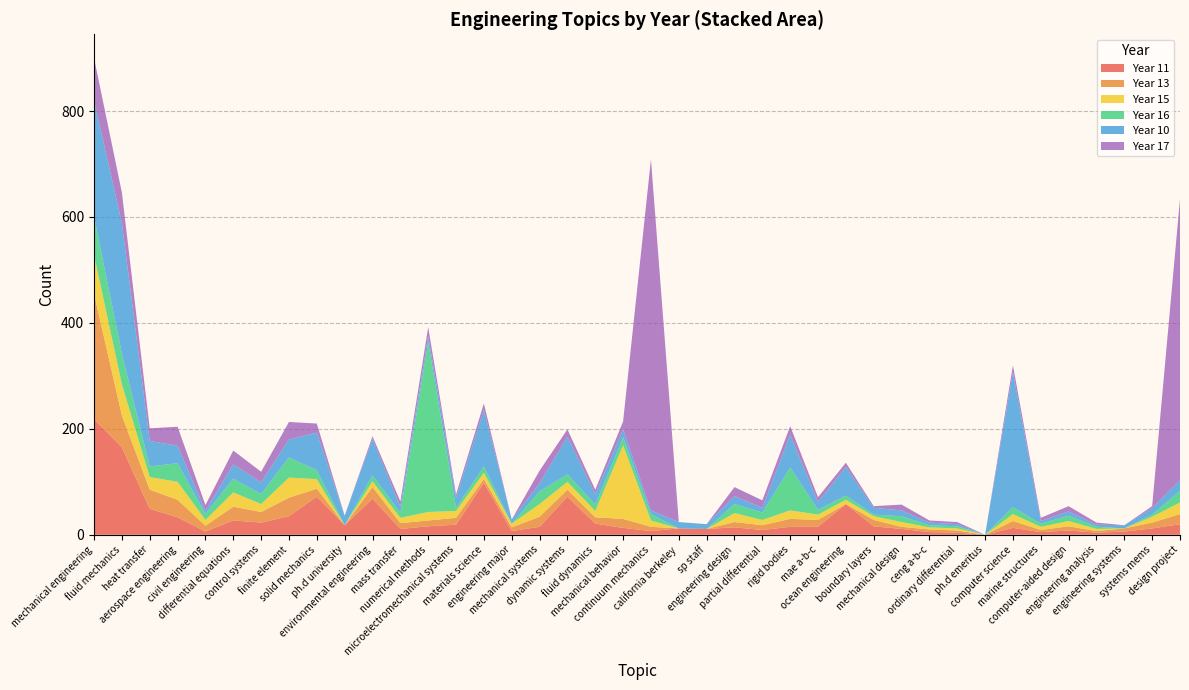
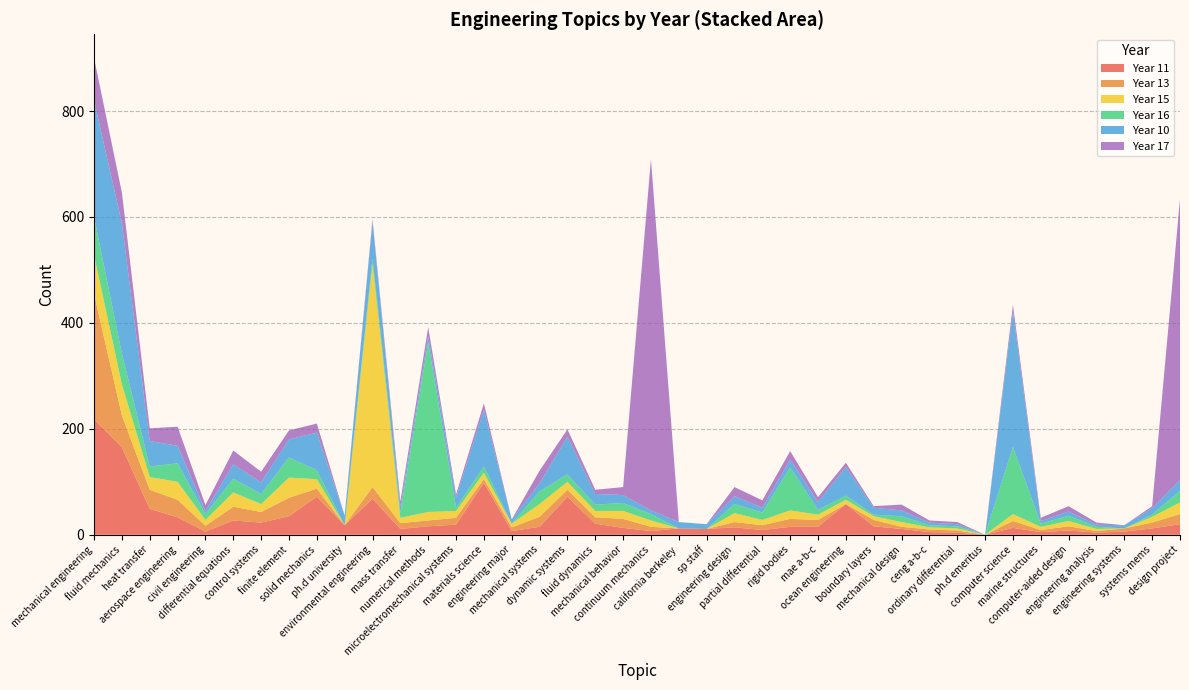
Year 17, finite element: 30 -> 20
Year 15, environmental engineering: 10 -> 420
Year 15, mechanical behavior: 140 -> 20
Year 10, rigid bodies: 60 -> 20
Year 16, computer science: 10 -> 130
